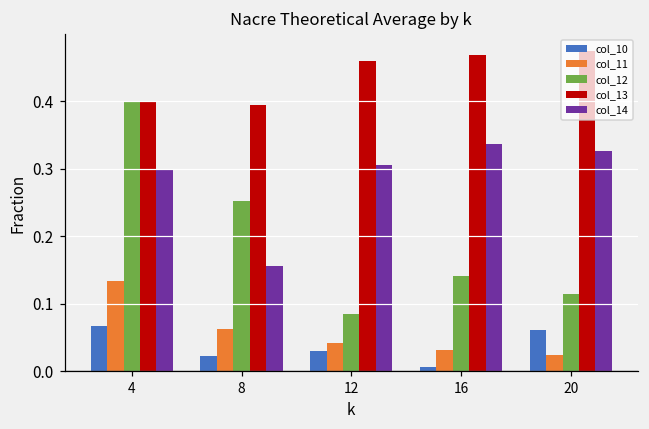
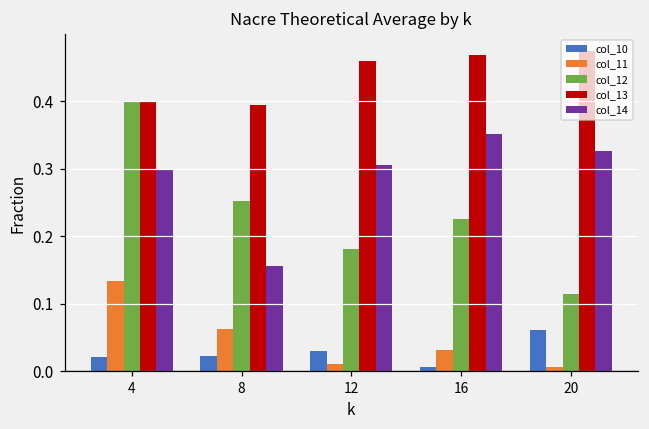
col_10, 4: 0.07 -> 0.02
col_11, 12: 0.04 -> 0.01
col_12, 12: 0.08 -> 0.18
col_12, 16: 0.14 -> 0.23
col_14, 16: 0.34 -> 0.35
col_11, 20: 0.03 -> 0.01
